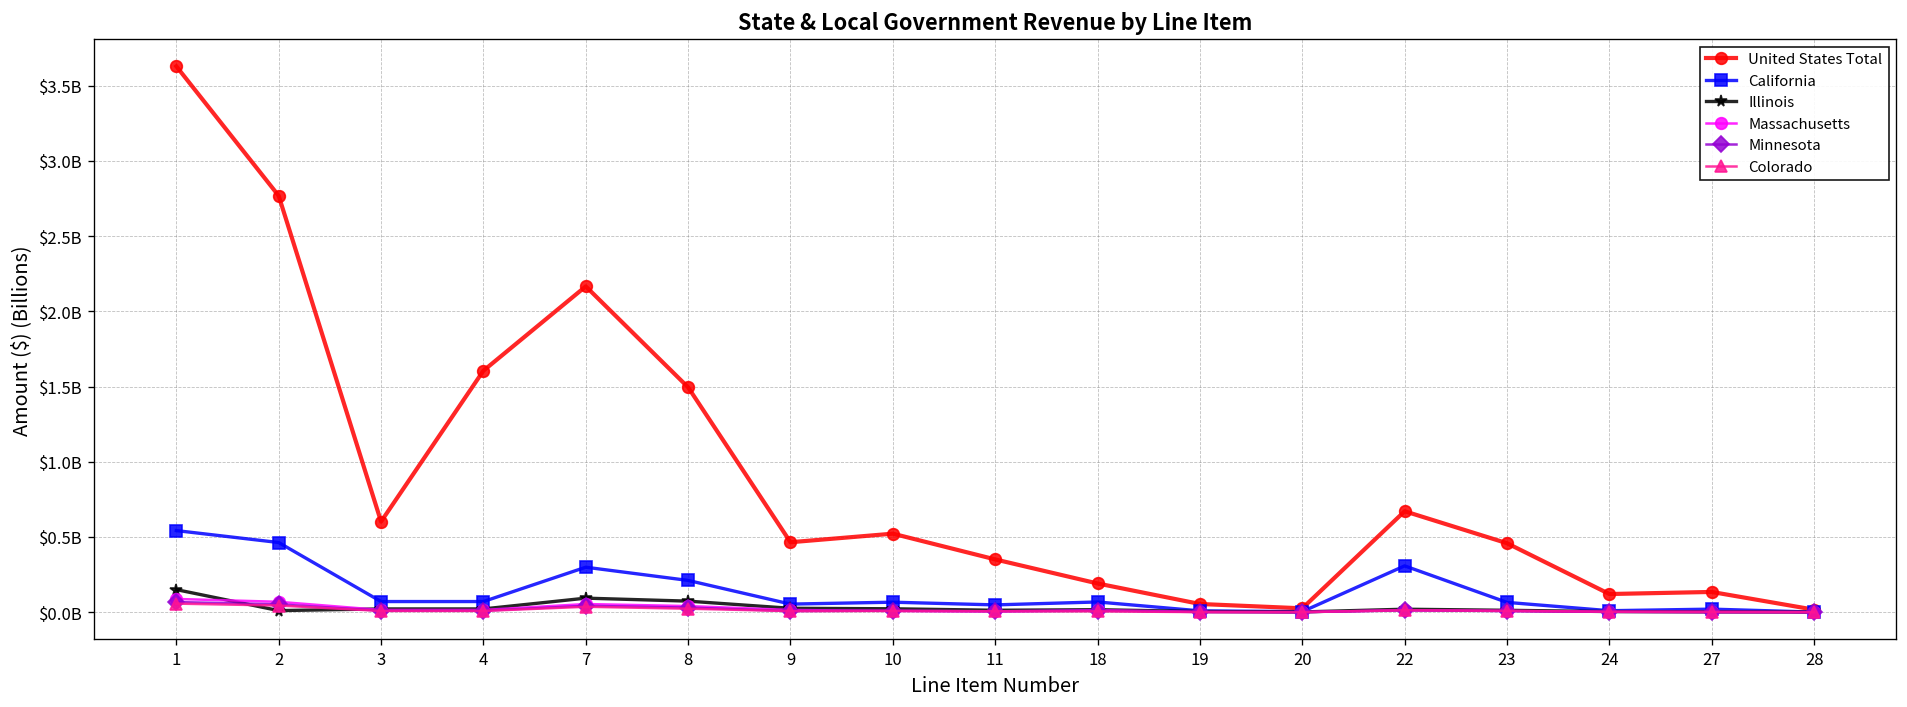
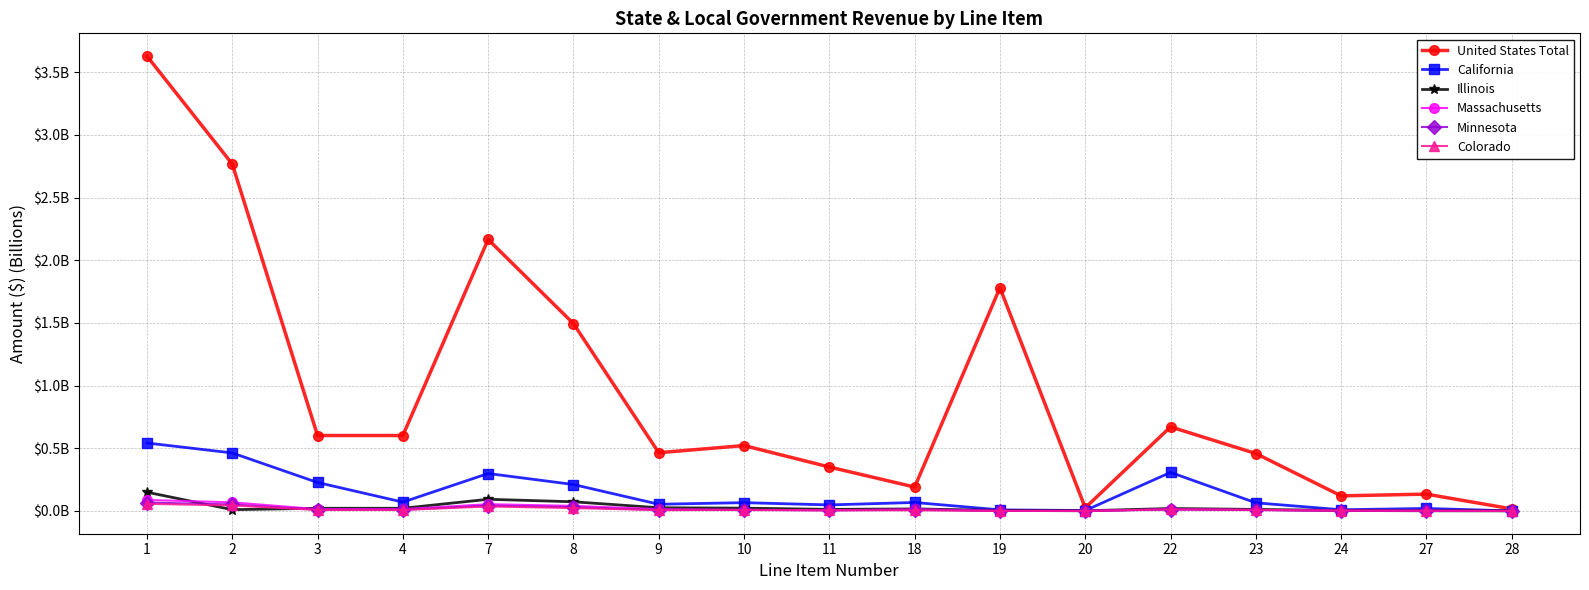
California, 3: $70000000 -> $230000000
United States Total, 4: $1610000000 -> $600000000
United States Total, 19: $50000000 -> $1780000000
